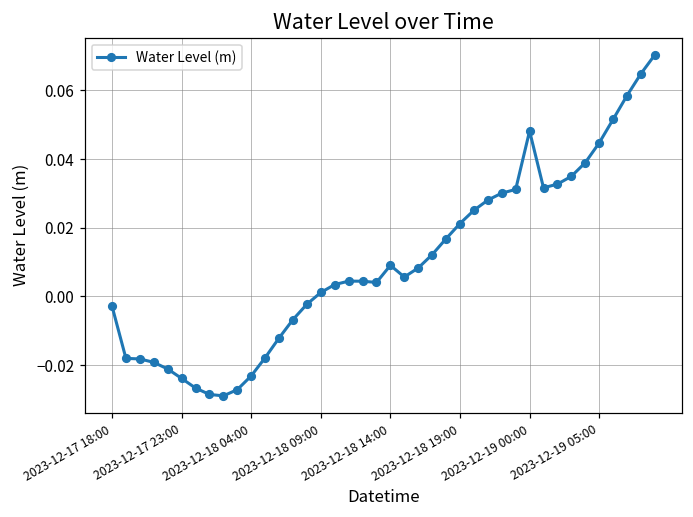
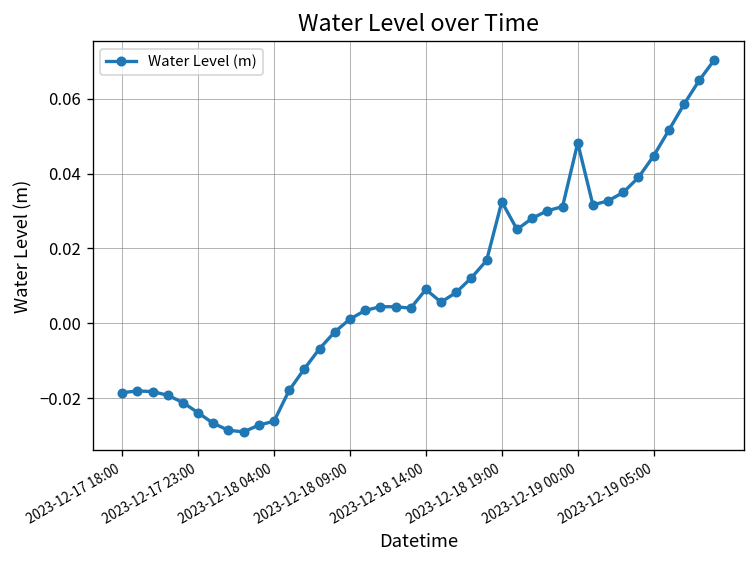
2023-12-17 18:00: -0.003 -> -0.018
2023-12-18 04:00: -0.023 -> -0.026
2023-12-18 19:00: 0.021 -> 0.032
